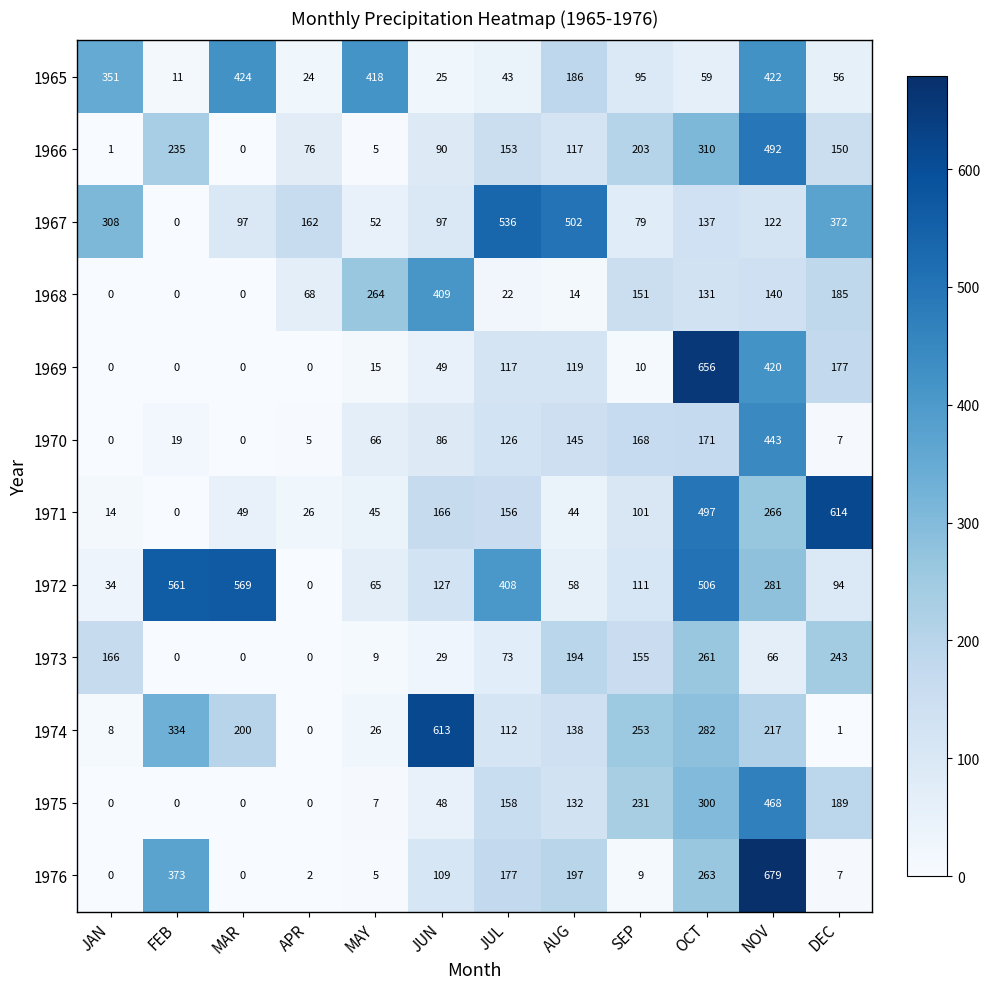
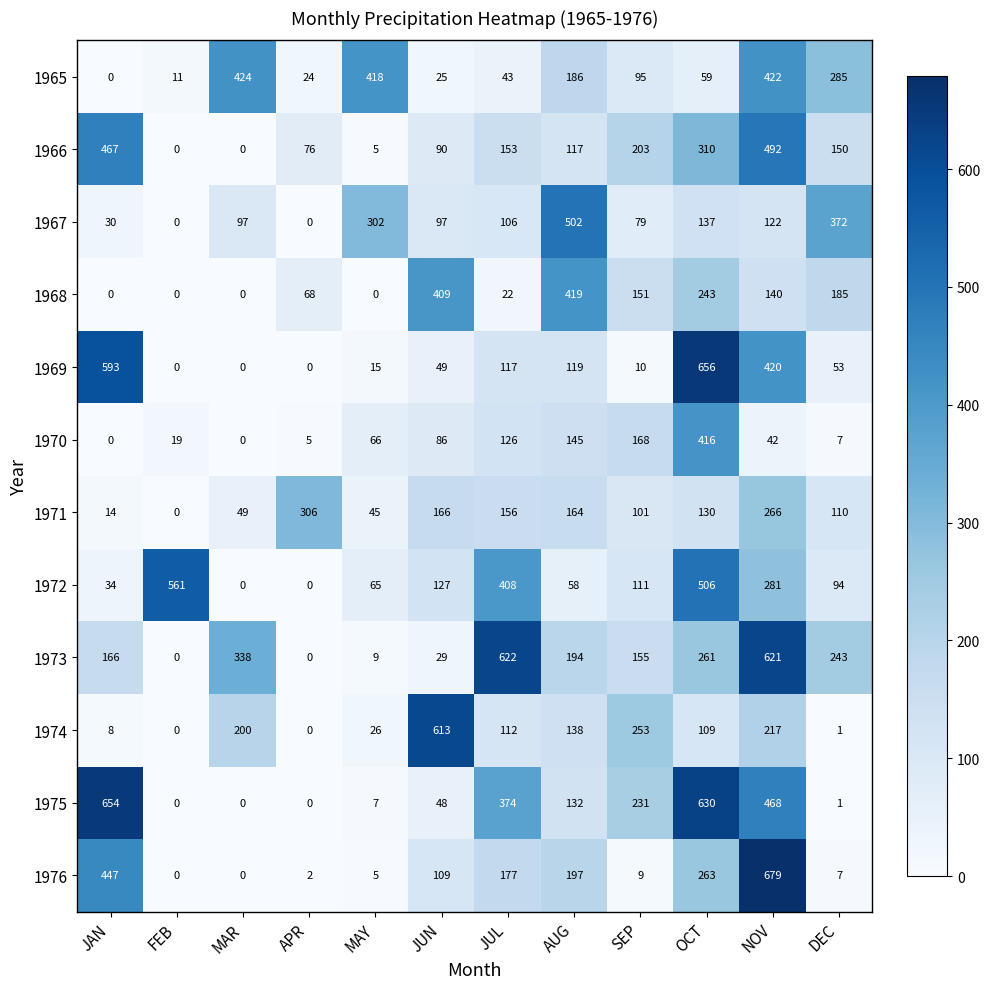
1965, JAN: 351 -> 0
1965, DEC: 56 -> 285
1966, JAN: 1 -> 467
1966, FEB: 235 -> 0
1967, JAN: 308 -> 30
1967, APR: 162 -> 0
1967, MAY: 52 -> 302
1967, JUL: 536 -> 106
1968, MAY: 264 -> 0
1968, AUG: 14 -> 419
1968, OCT: 131 -> 243
1969, JAN: 0 -> 593
1969, DEC: 177 -> 53
1970, OCT: 171 -> 416
1970, NOV: 443 -> 42
1971, APR: 26 -> 306
1971, AUG: 44 -> 164
1971, OCT: 497 -> 130
1971, DEC: 614 -> 110
1972, MAR: 569 -> 0
1973, MAR: 0 -> 338
1973, JUL: 73 -> 622
1973, NOV: 66 -> 621
1974, FEB: 334 -> 0
1974, OCT: 282 -> 109
1975, JAN: 0 -> 654
1975, JUL: 158 -> 374
1975, OCT: 300 -> 630
1975, DEC: 189 -> 1
1976, JAN: 0 -> 447
1976, FEB: 373 -> 0
